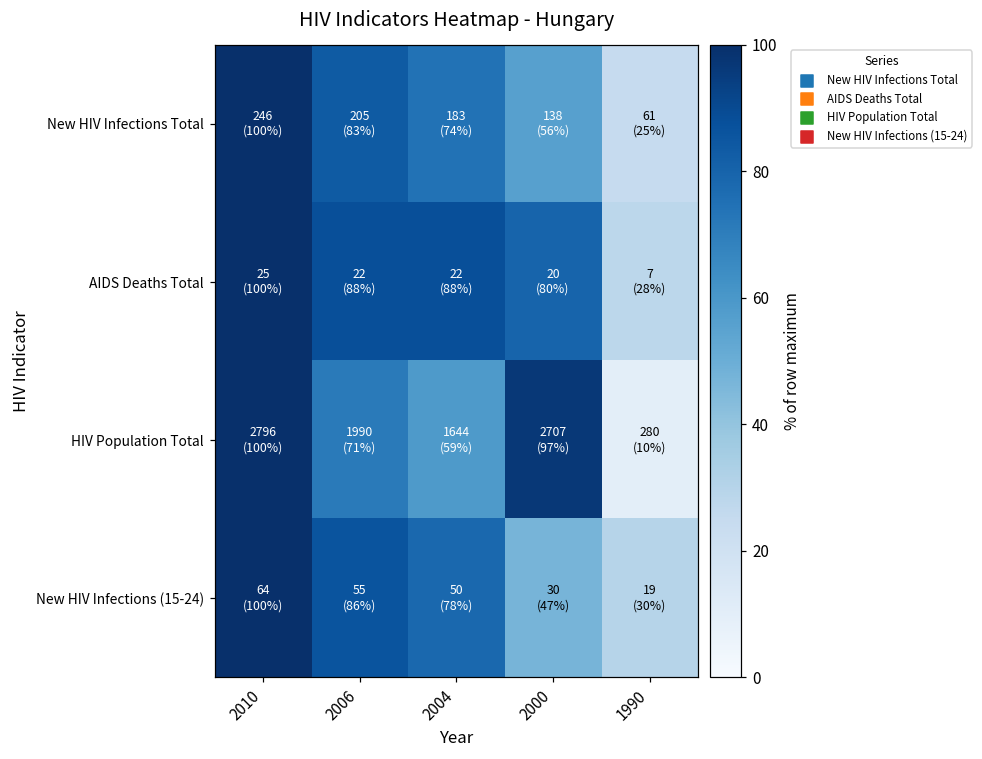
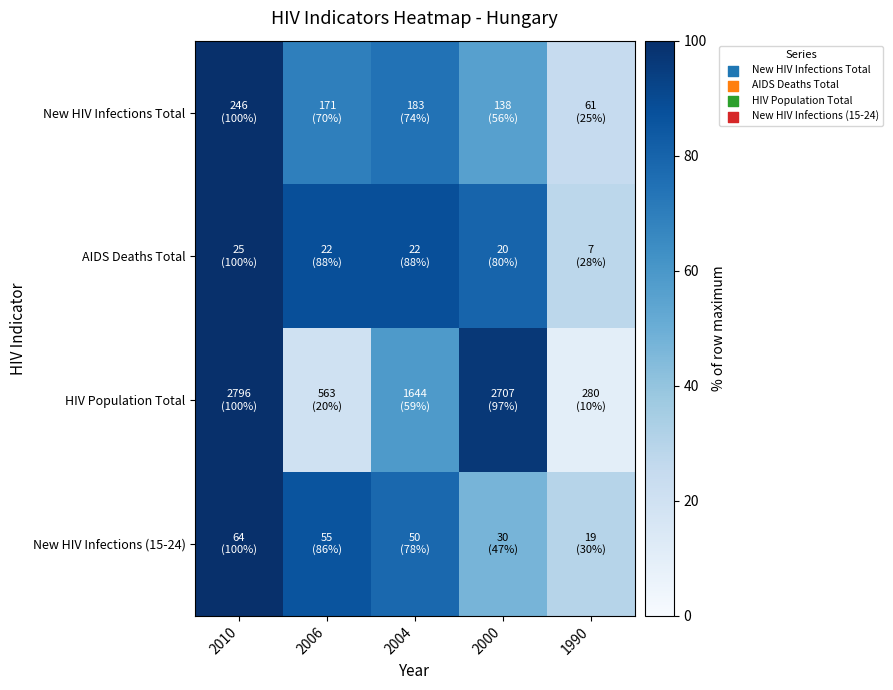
New HIV Infections Total, 2006: 205 (83%) -> 171 (70%)
HIV Population Total, 2006: 1990 (71%) -> 563 (20%)
